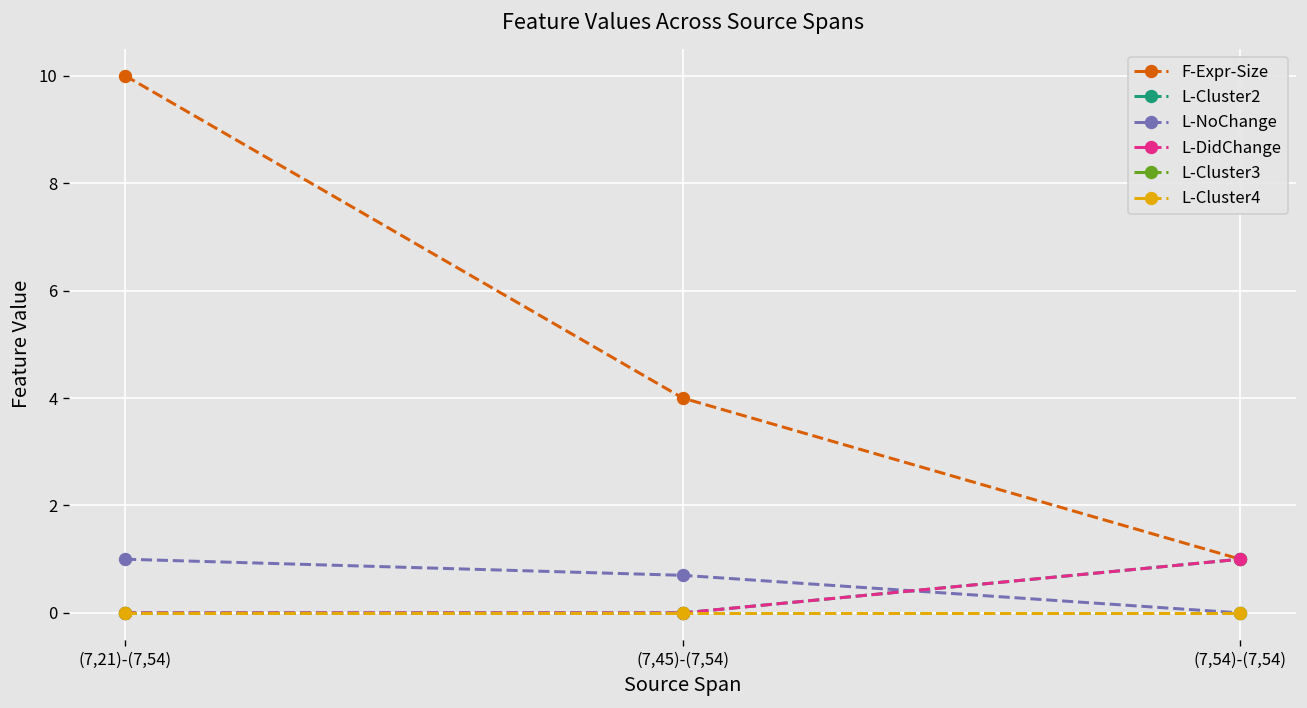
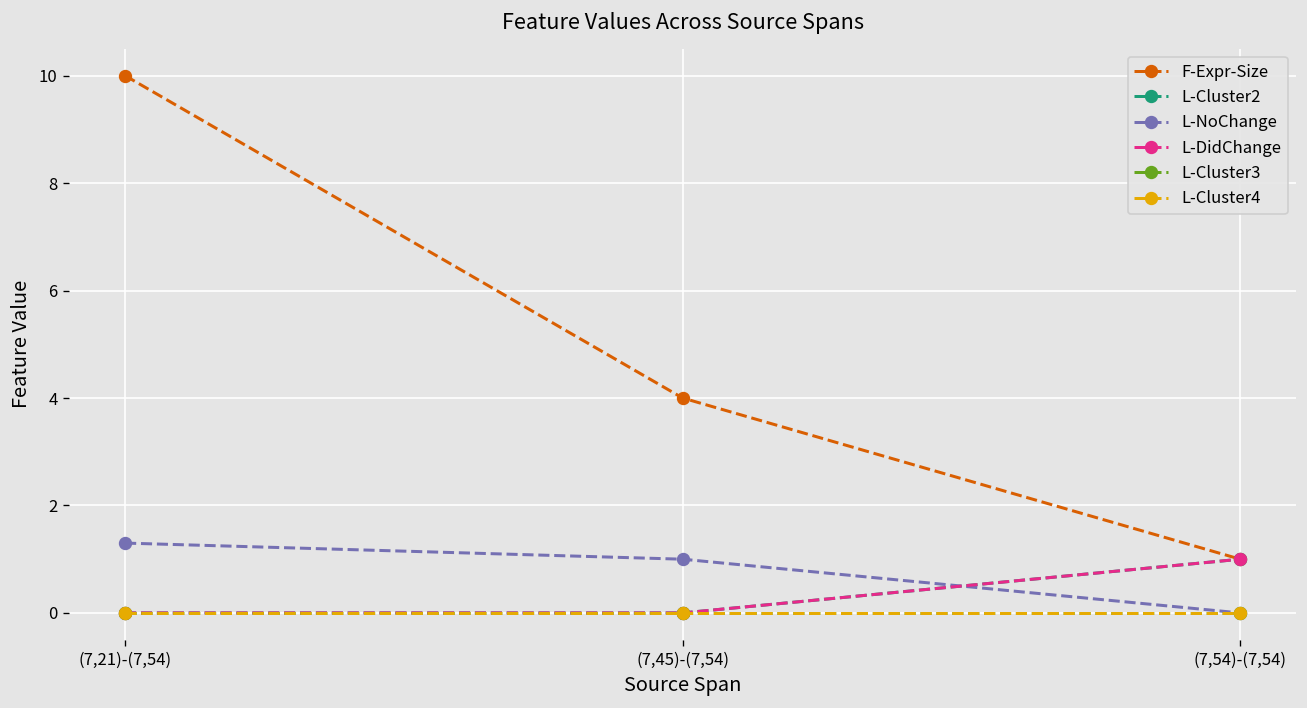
L-NoChange, (7,21)-(7,54): 1.0 -> 1.3
L-NoChange, (7,45)-(7,54): 0.7 -> 1.0
